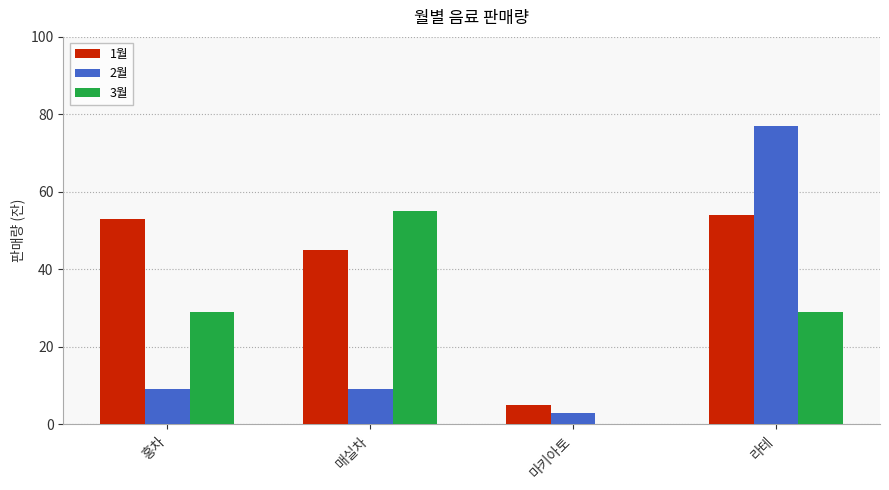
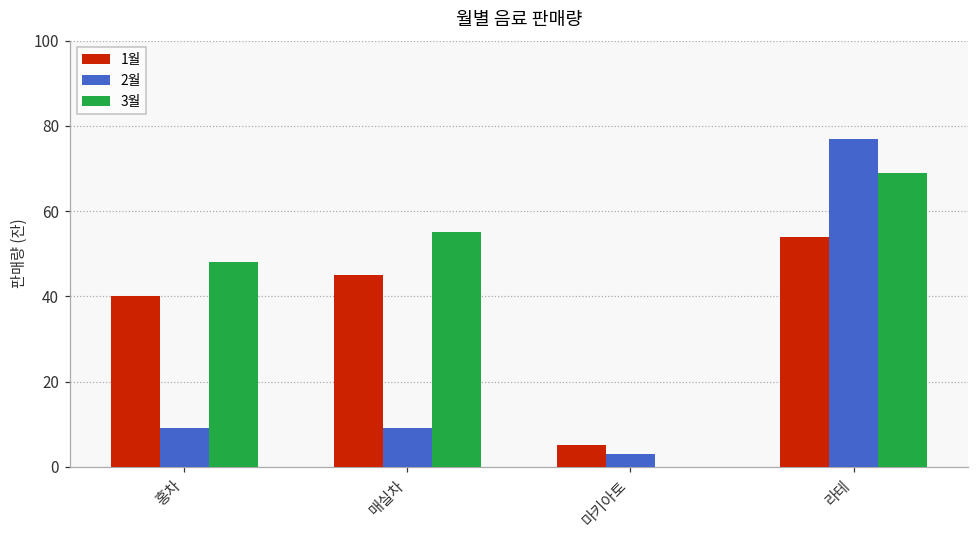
1월, 홍차: 53 -> 40
3월, 홍차: 29 -> 48
3월, 라테: 29 -> 69
